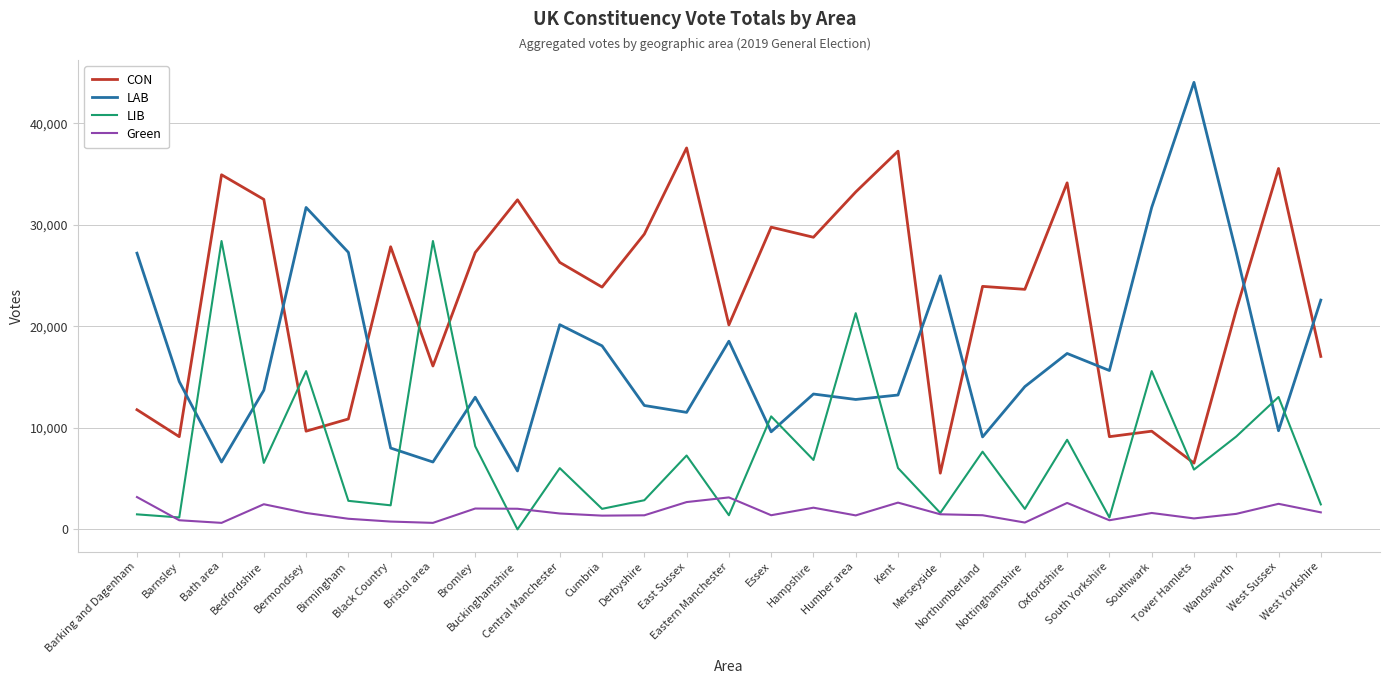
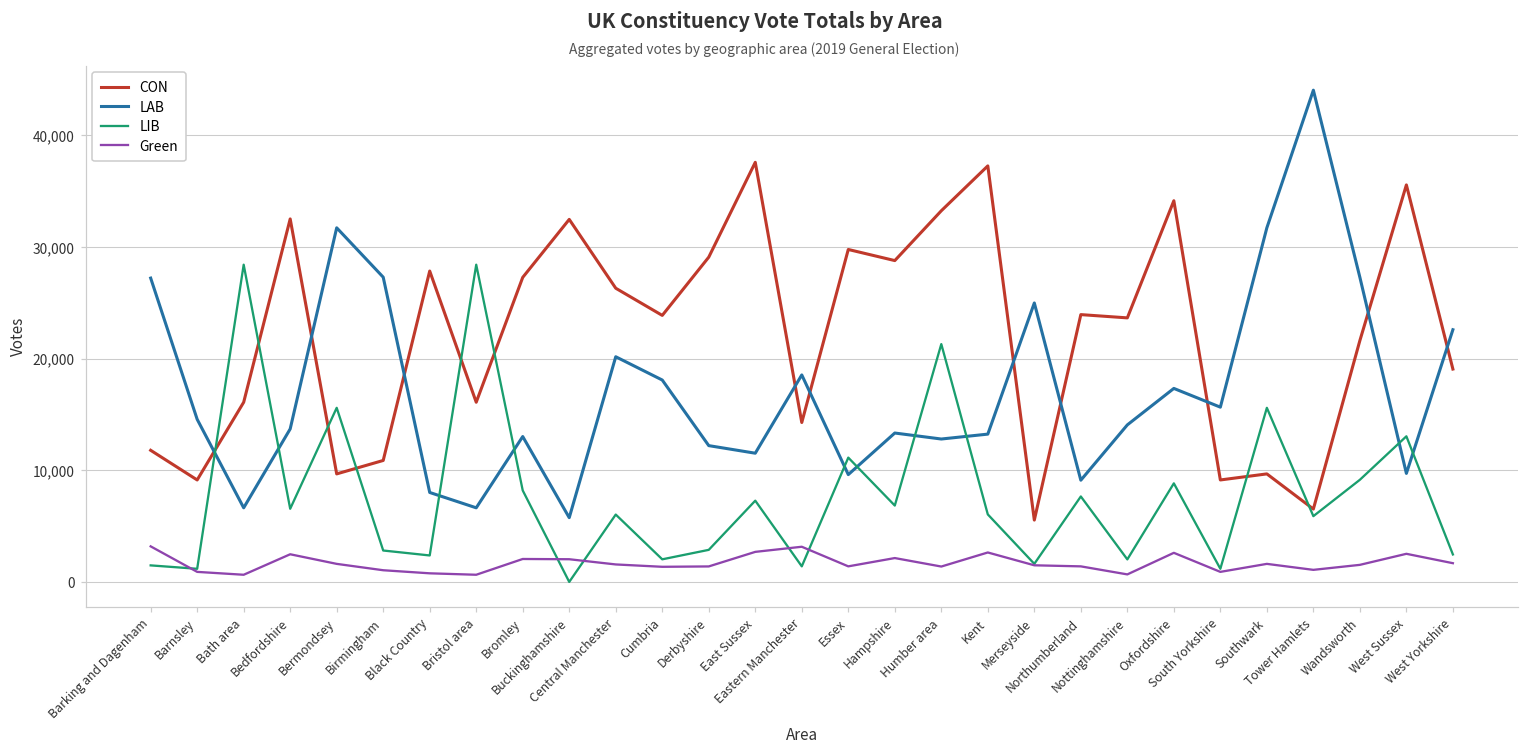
CON, Bath area: 34,900 -> 16,100
CON, Eastern Manchester: 20,200 -> 14,300
CON, West Yorkshire: 17,000 -> 19,100
